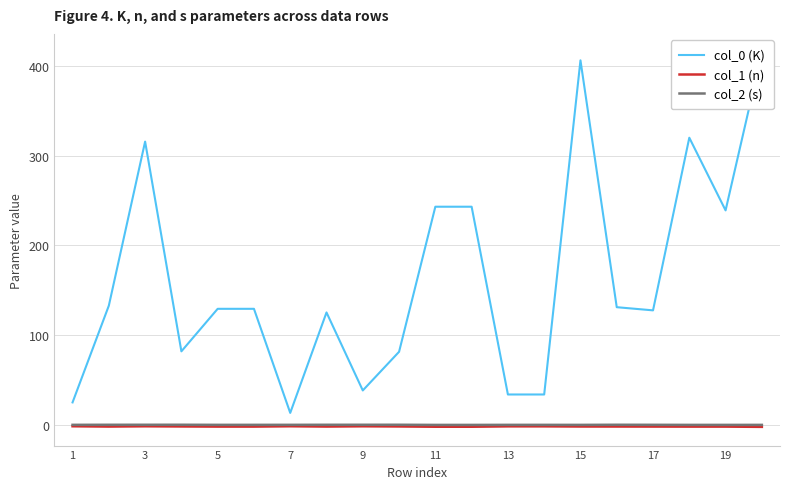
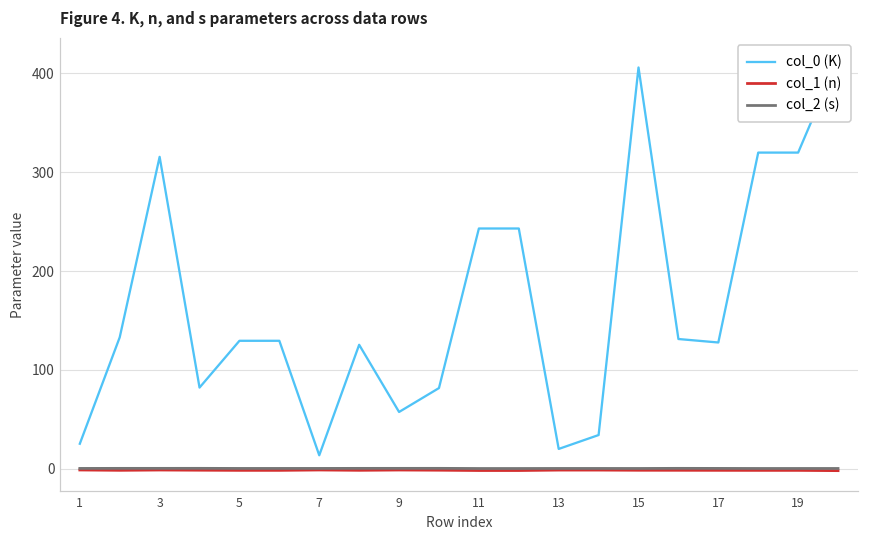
col_0 (K), 9: 40 -> 60
col_0 (K), 13: 30 -> 20
col_0 (K), 19: 240 -> 320
